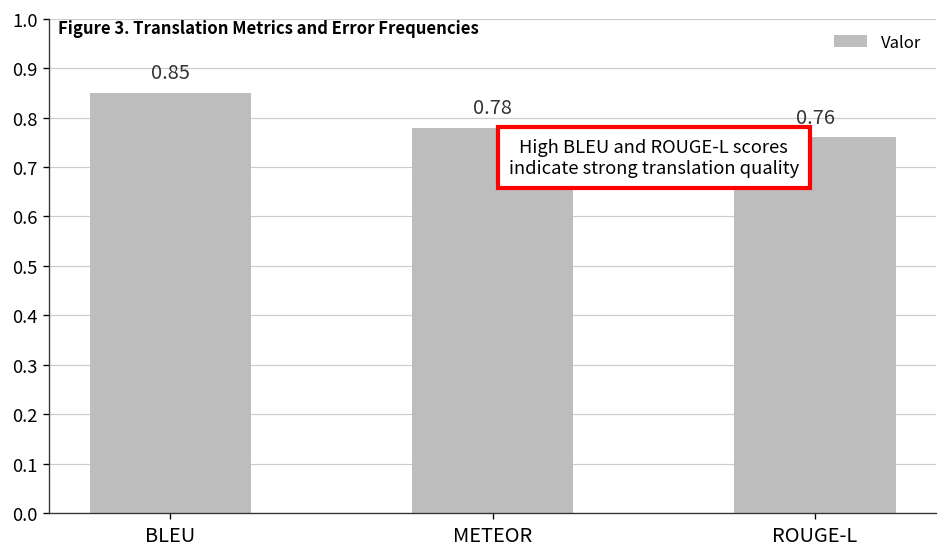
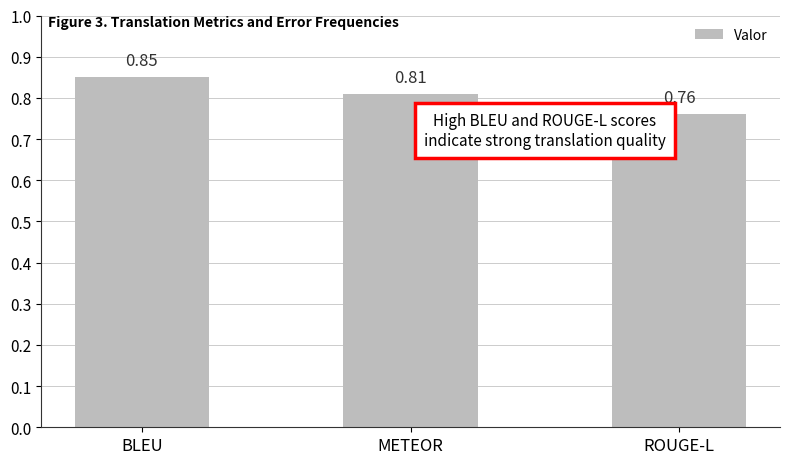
METEOR: 0.78 -> 0.81
